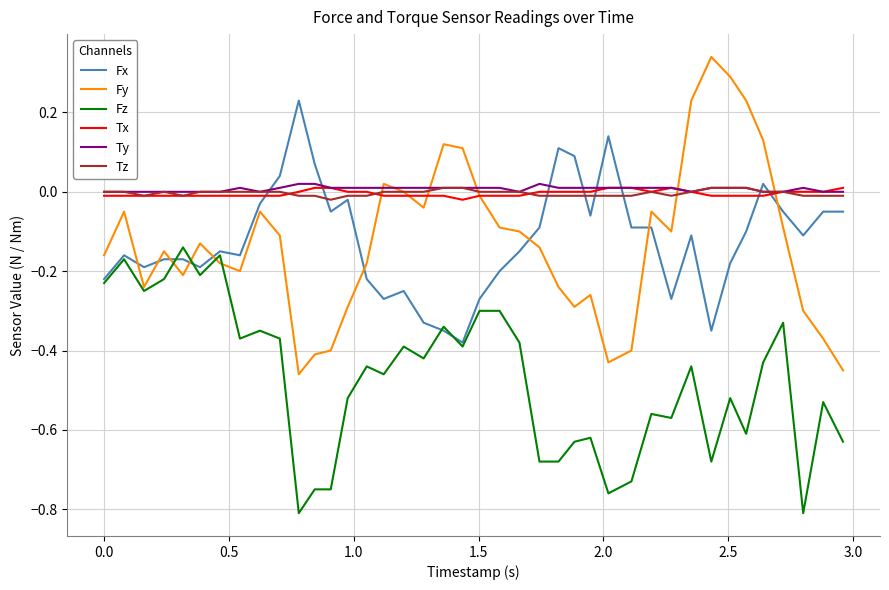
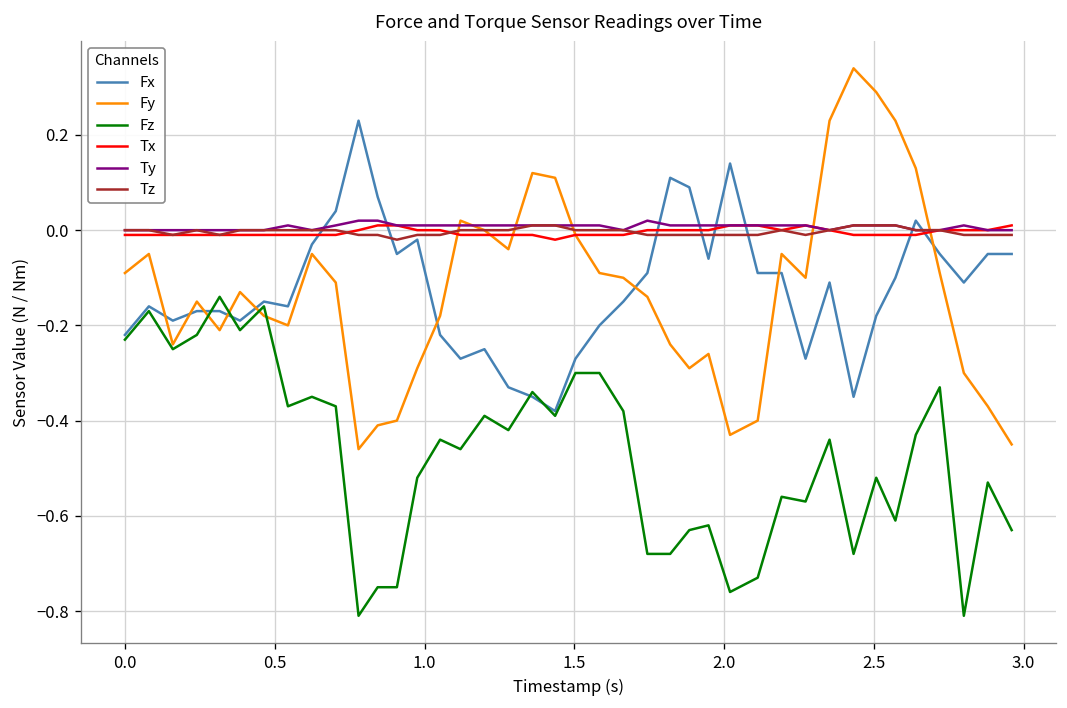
Fy, 0.0: -0.16 -> -0.09
